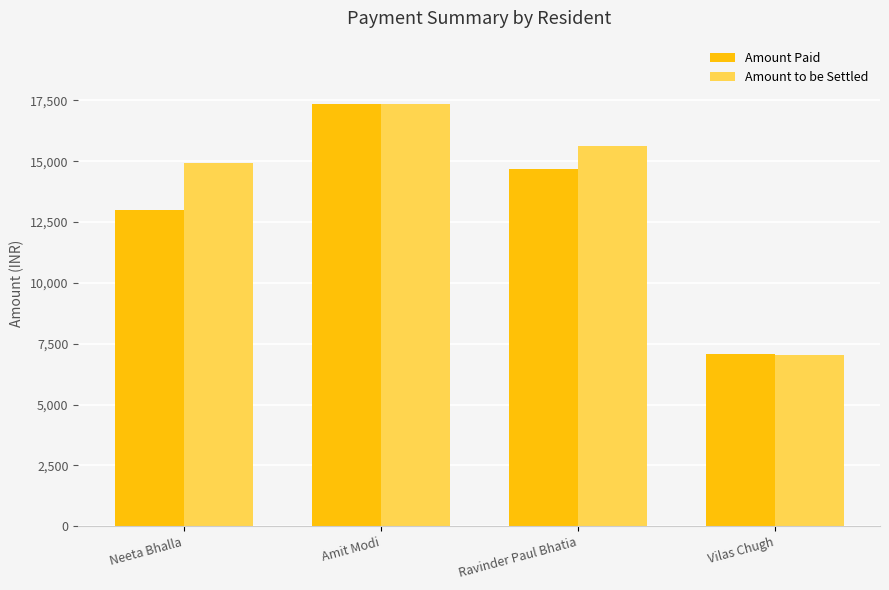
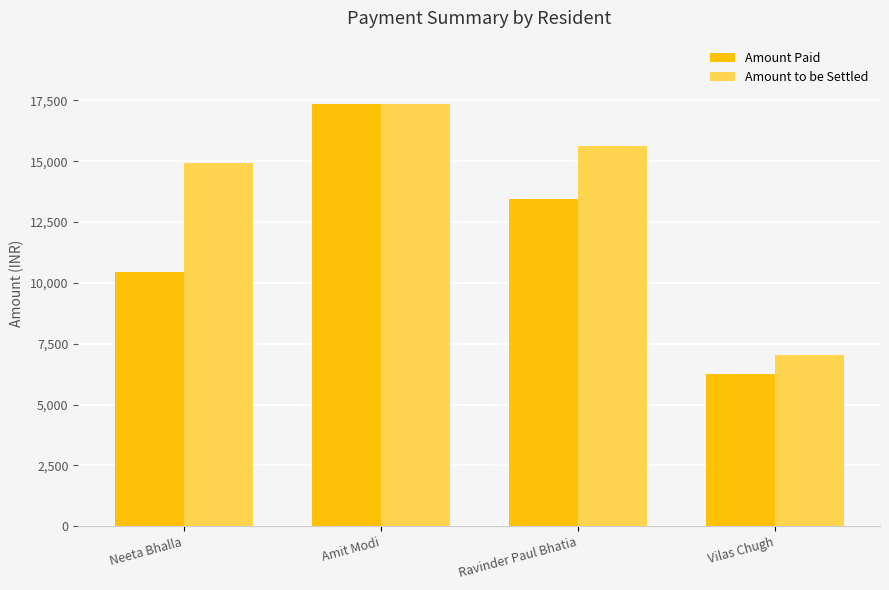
Amount Paid, Neeta Bhalla: 13,000 -> 10,400
Amount Paid, Ravinder Paul Bhatia: 14,700 -> 13,500
Amount Paid, Vilas Chugh: 7,100 -> 6,300
